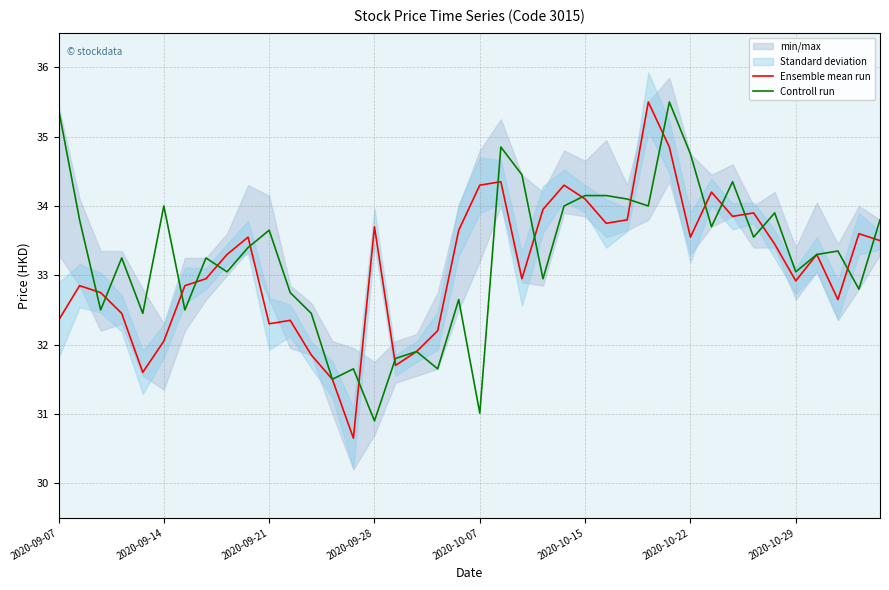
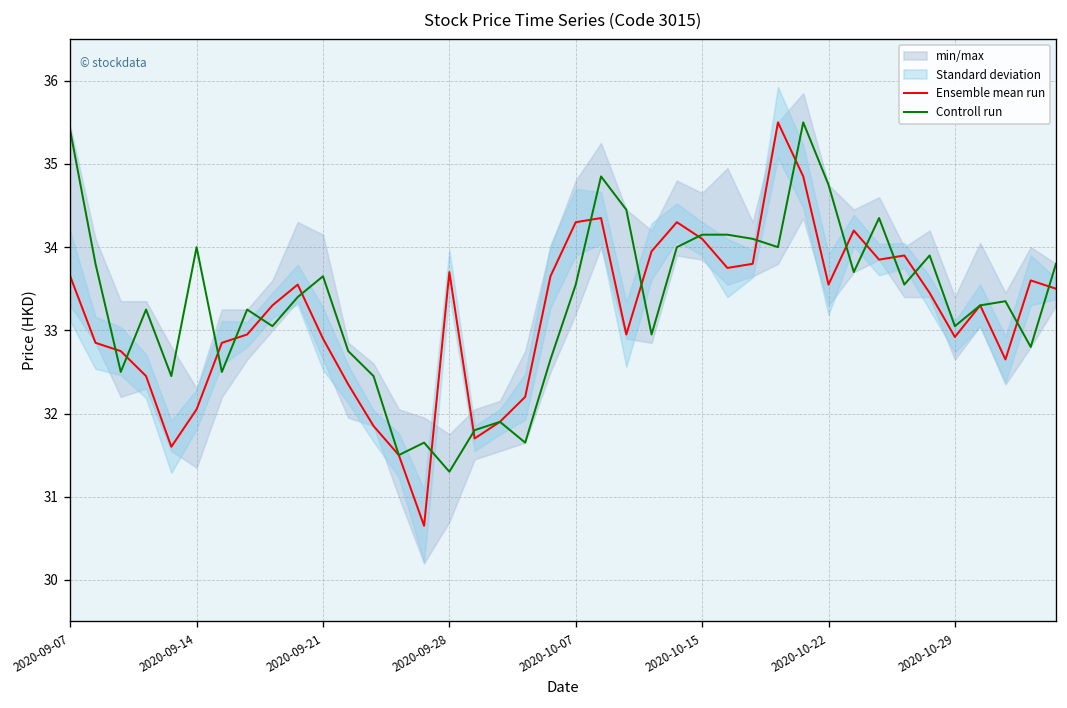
Ensemble mean run, 2020-09-07: 32.4 -> 33.7
Ensemble mean run, 2020-09-21: 32.3 -> 32.9
Controll run, 2020-09-28: 30.9 -> 31.3
Controll run, 2020-10-07: 31.0 -> 33.6
